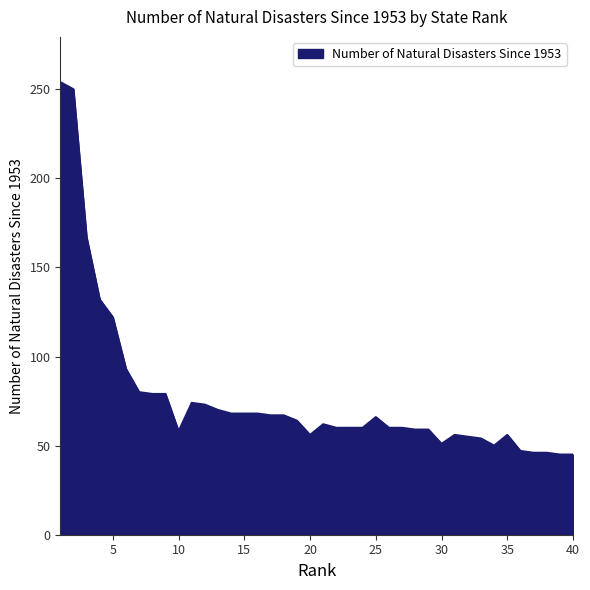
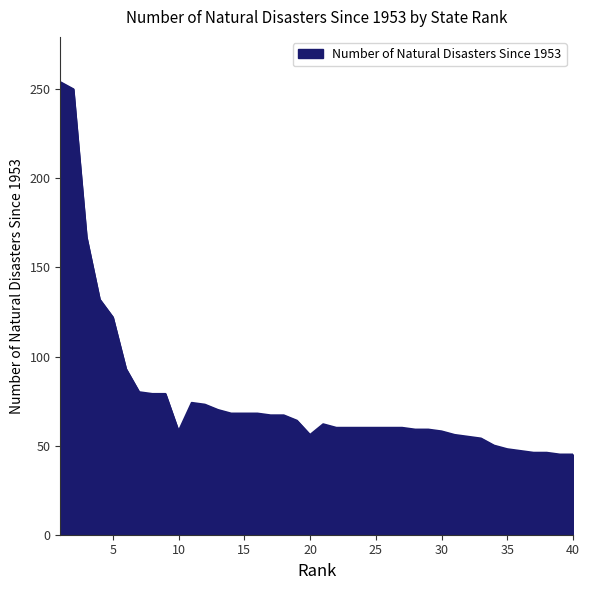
25: 66 -> 60
30: 51 -> 58
35: 56 -> 48
